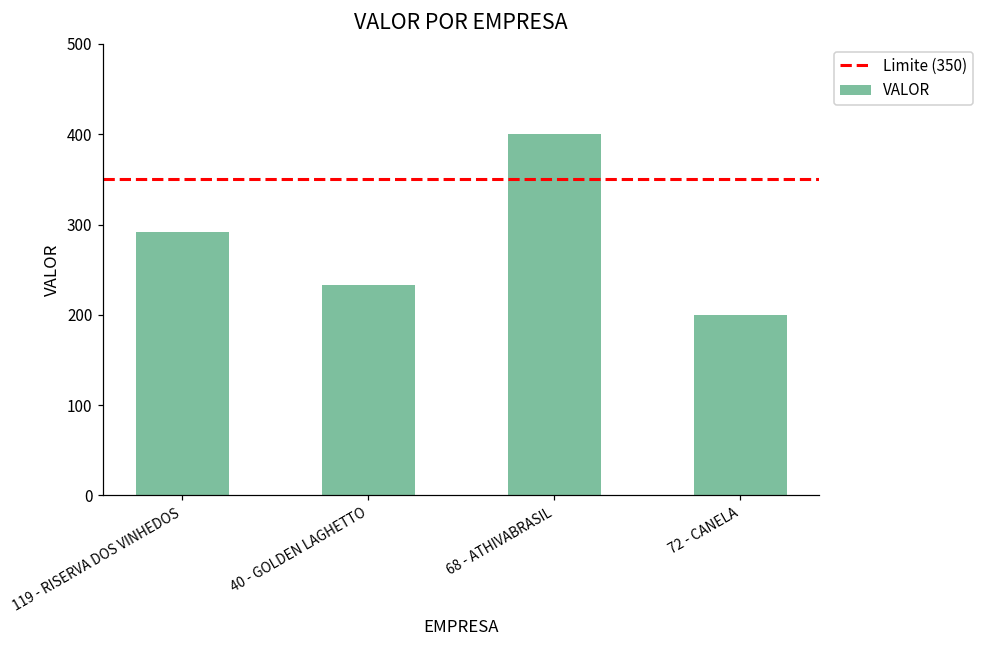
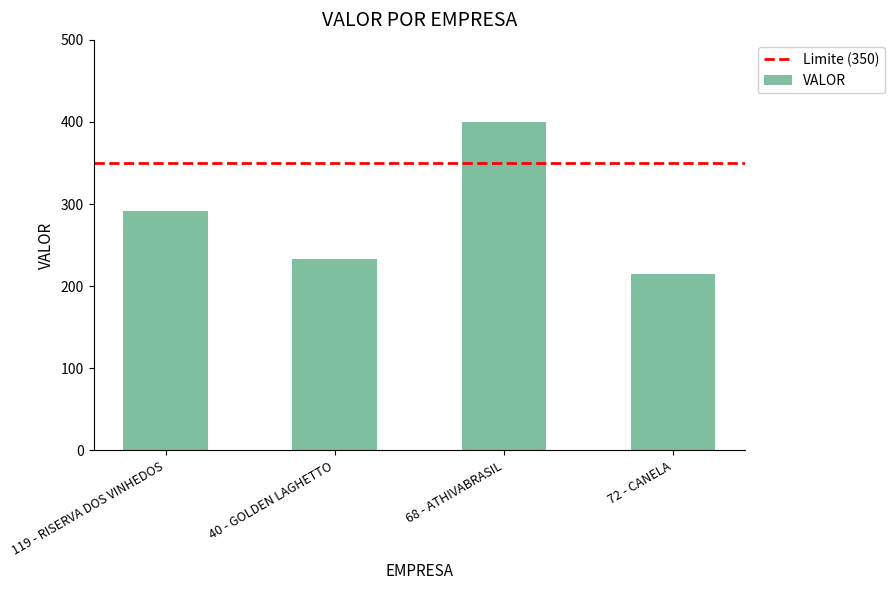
72 - CANELA: 200 -> 220
